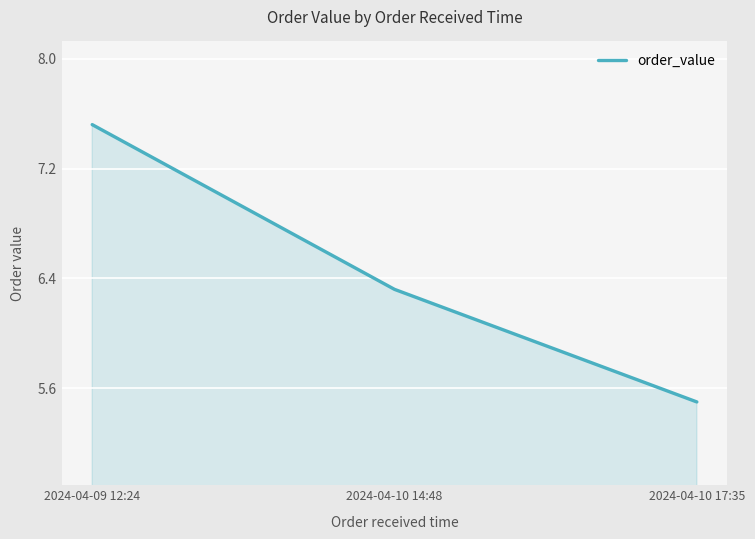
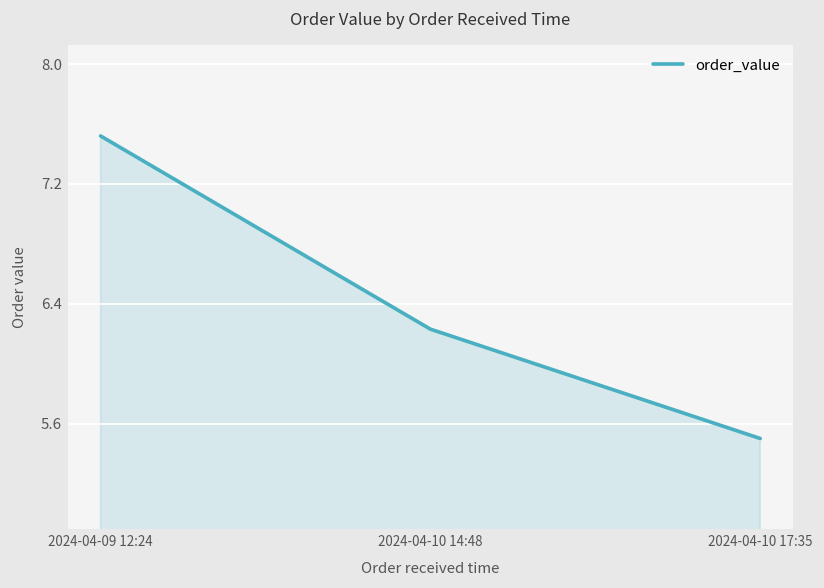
2024-04-10 14:48: 6.32 -> 6.23
